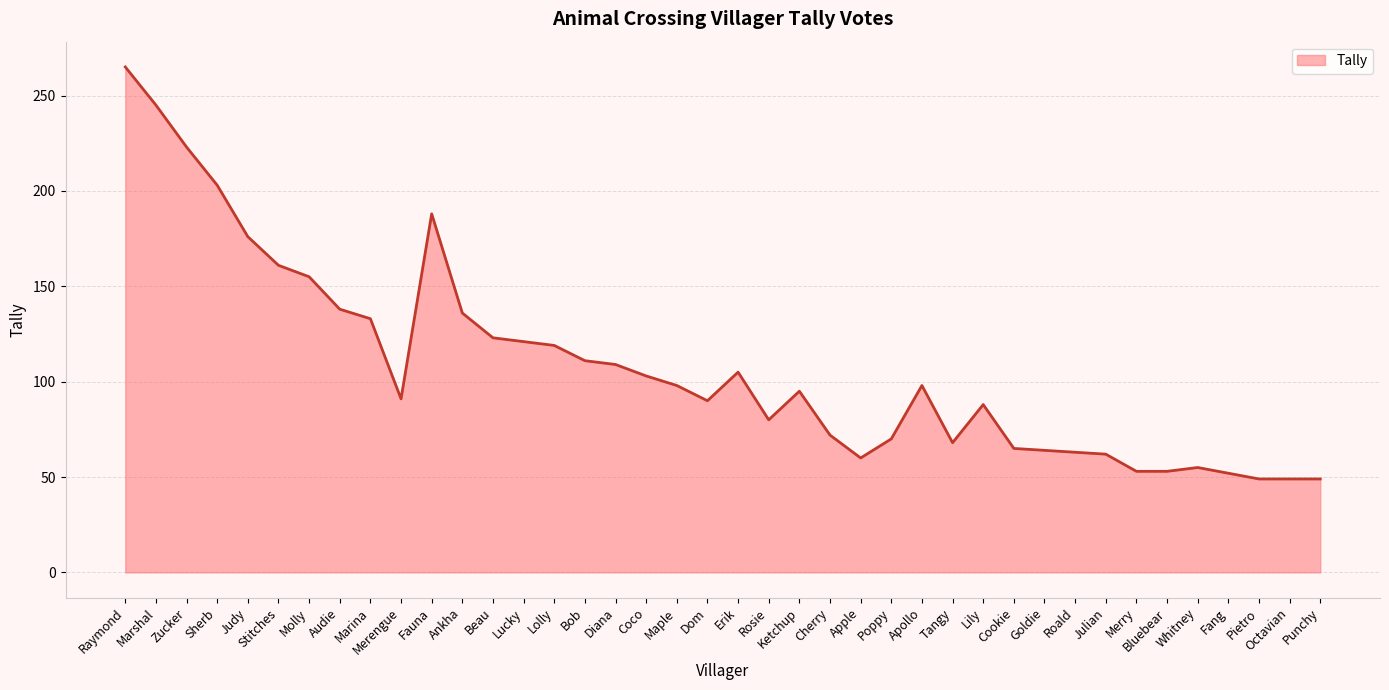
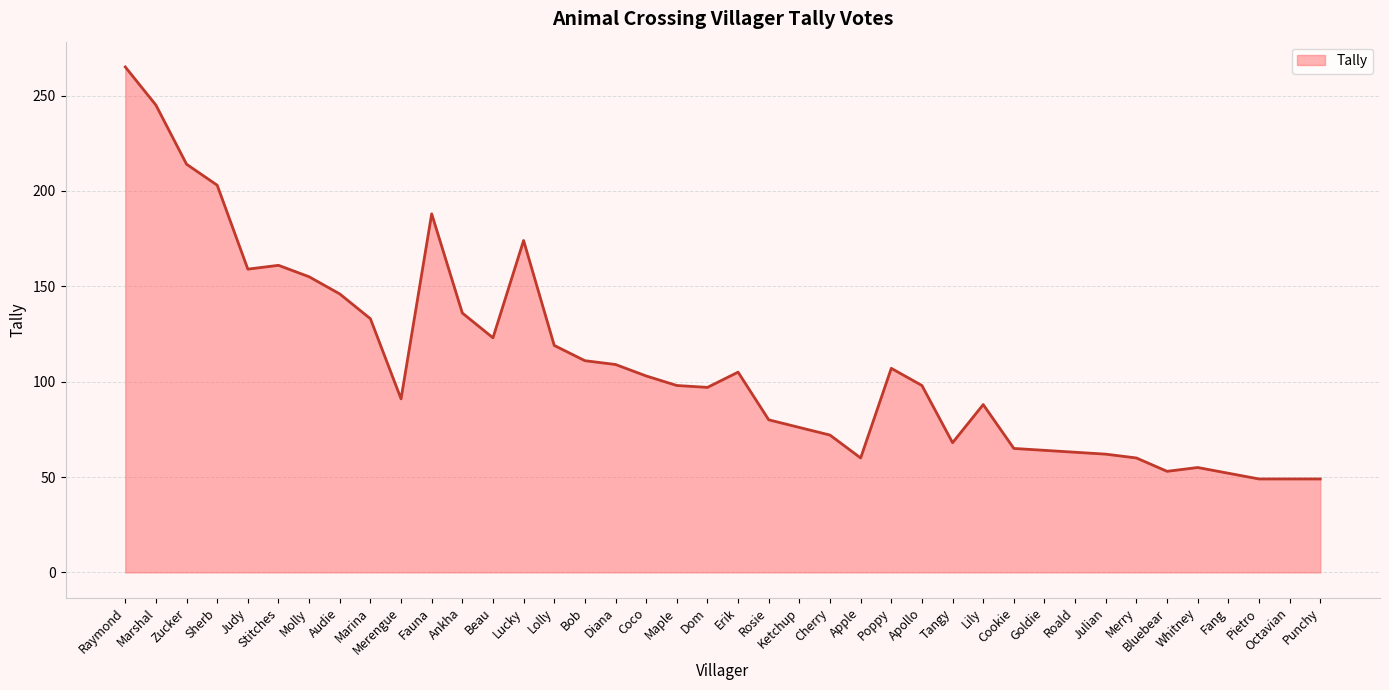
Zucker: 223 -> 214
Judy: 176 -> 159
Audie: 138 -> 146
Lucky: 121 -> 174
Dom: 90 -> 97
Ketchup: 95 -> 76
Poppy: 70 -> 107
Merry: 53 -> 60
